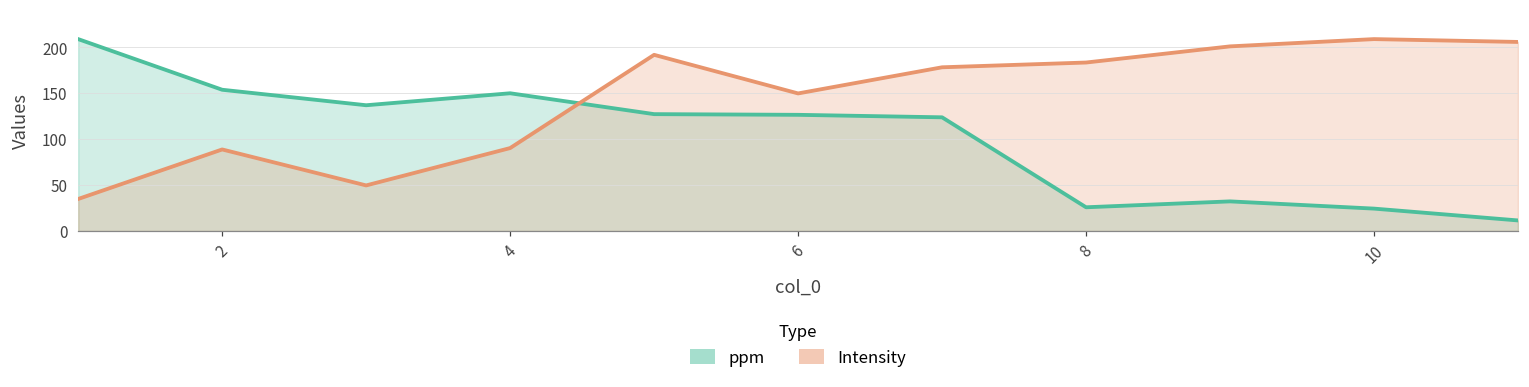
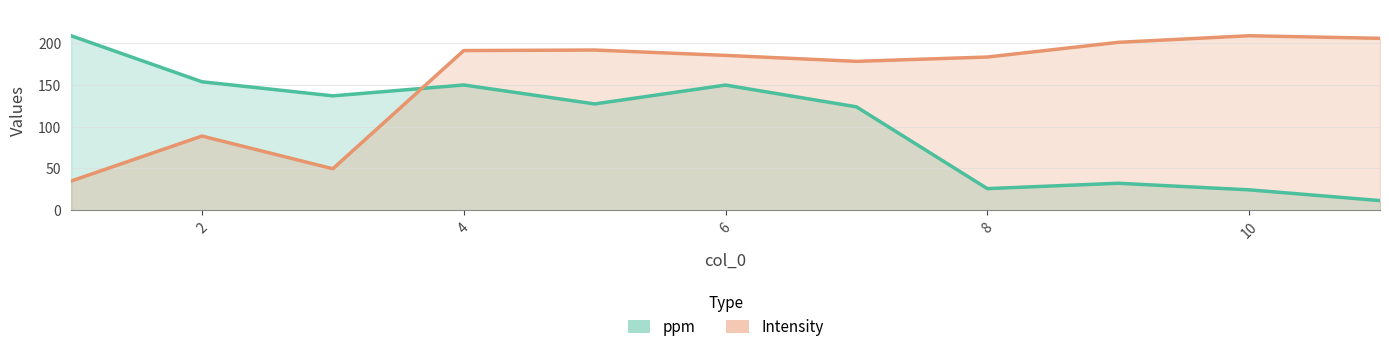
Intensity, 4: 90 -> 190
ppm, 6: 130 -> 150
Intensity, 6: 150 -> 190
